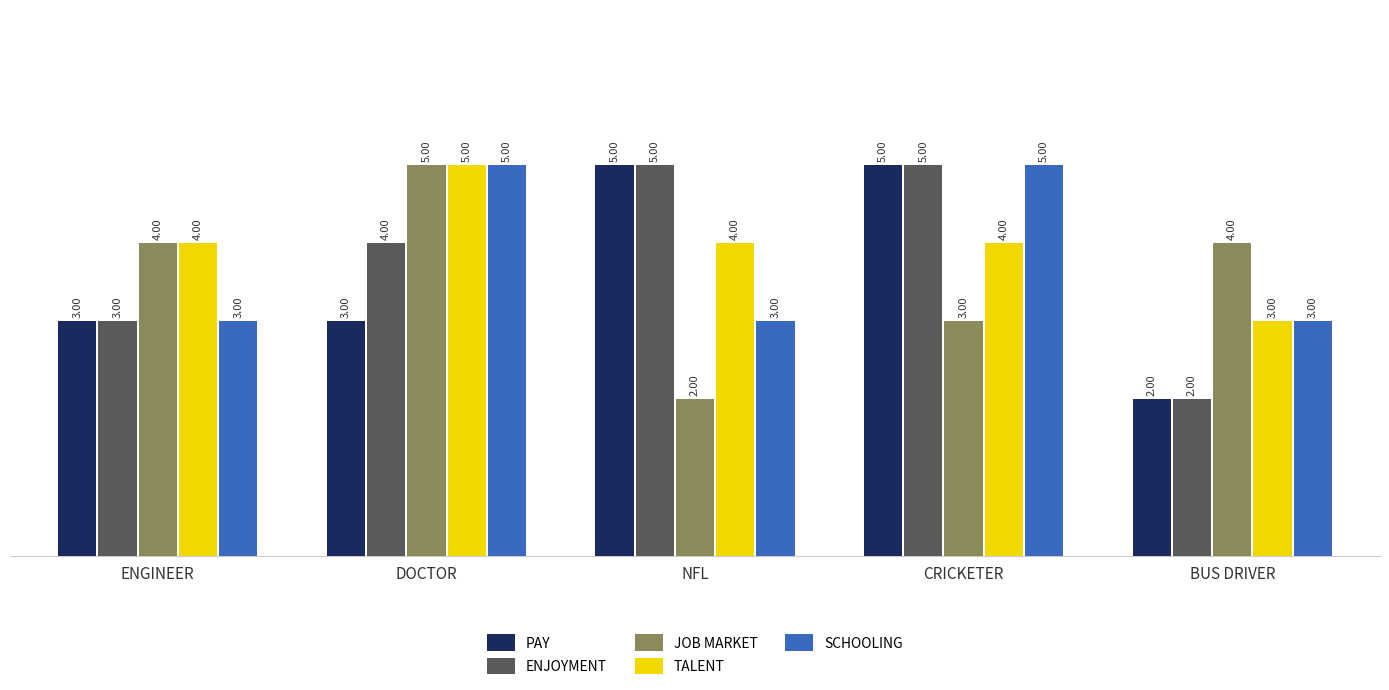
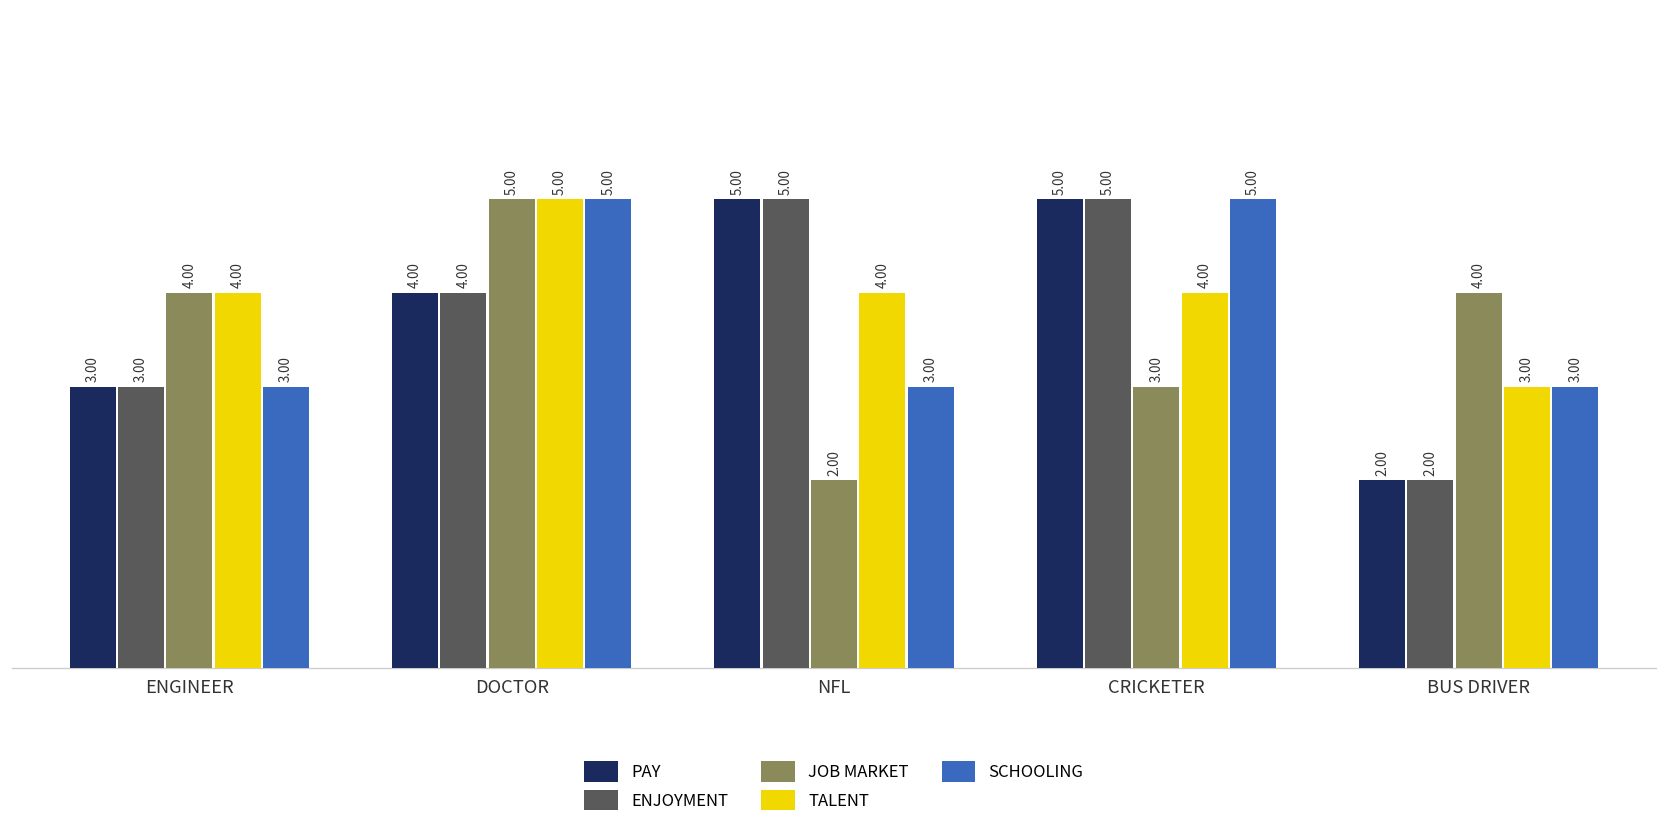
PAY, DOCTOR: 3.00 -> 4.00
